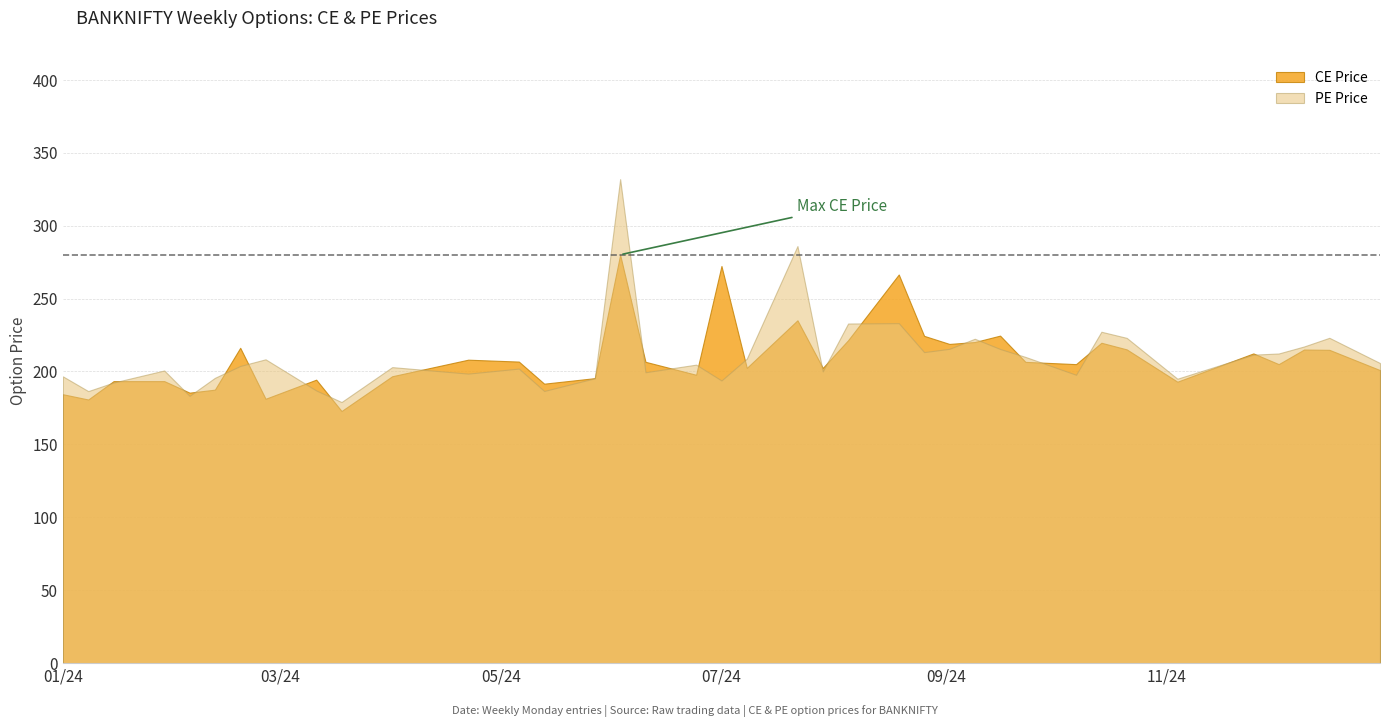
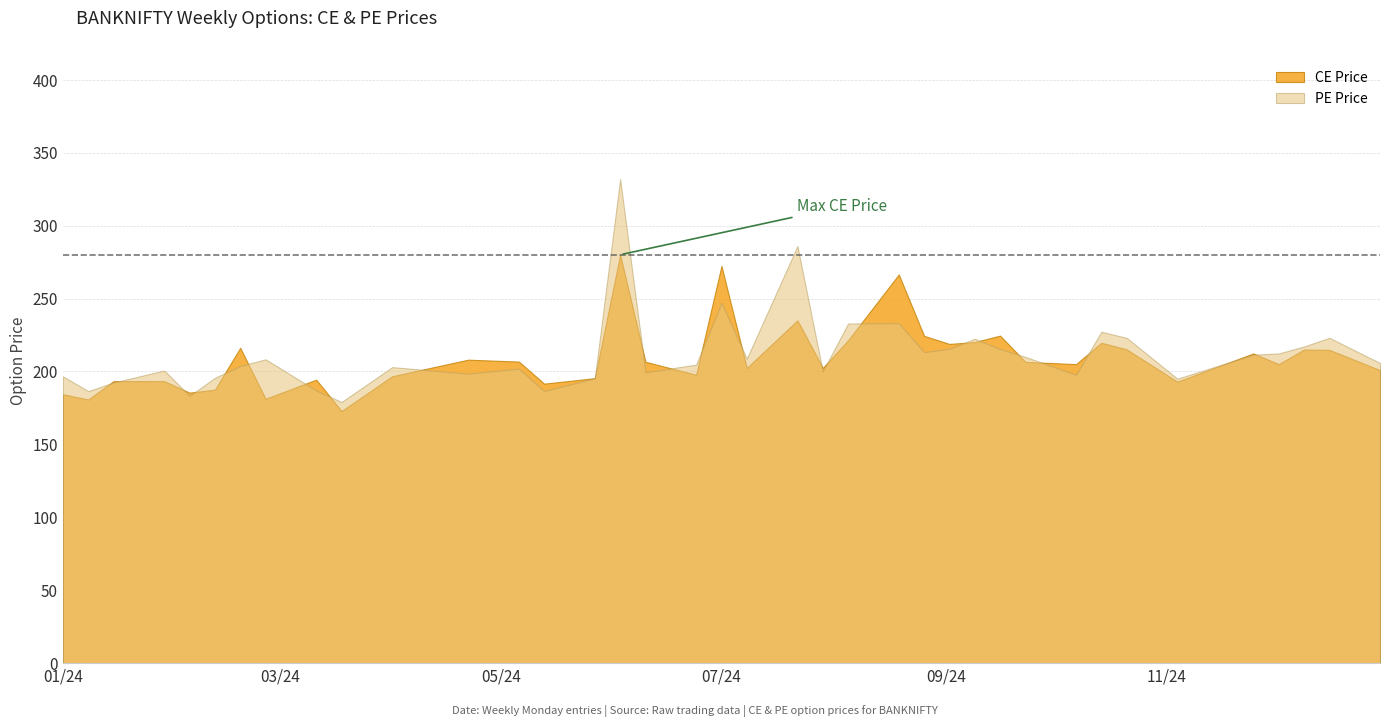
PE Price, 07/24: 194 -> 247
